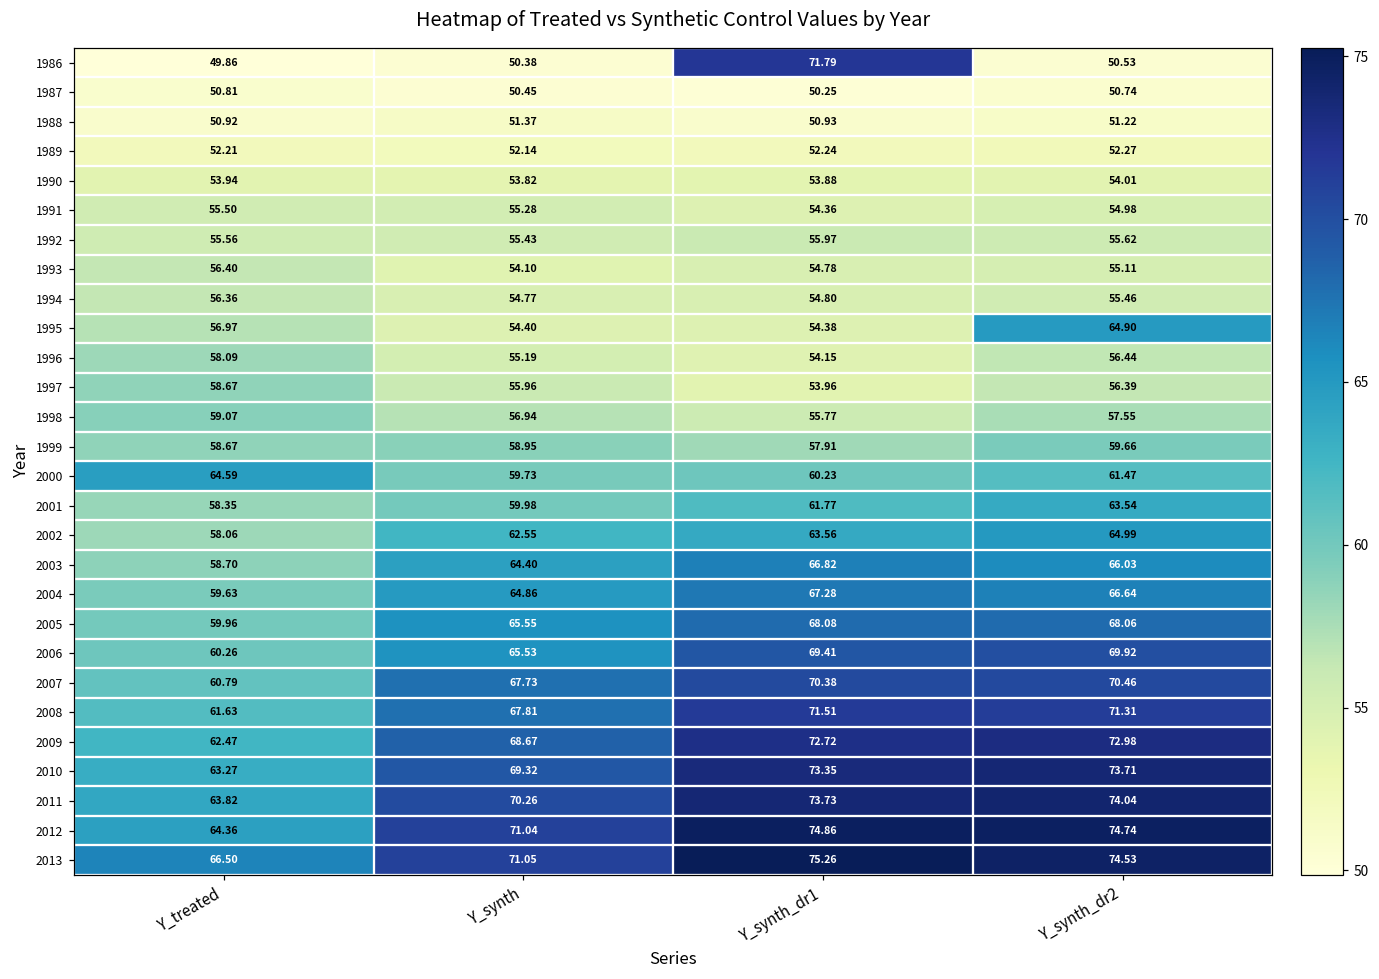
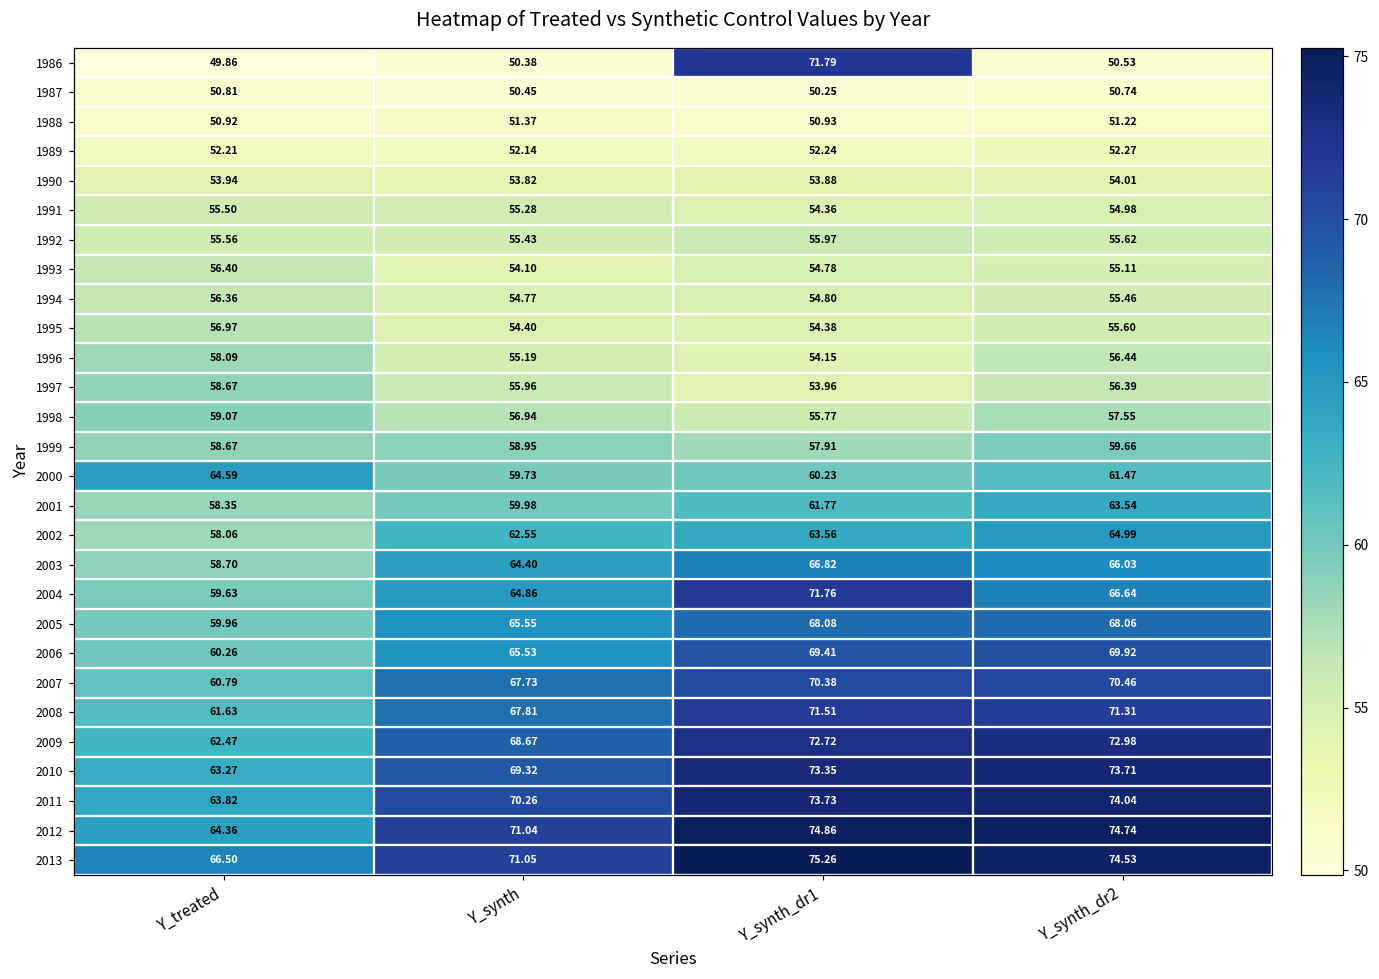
1995, Y_synth_dr2: 64.90 -> 55.60
2004, Y_synth_dr1: 67.28 -> 71.76
